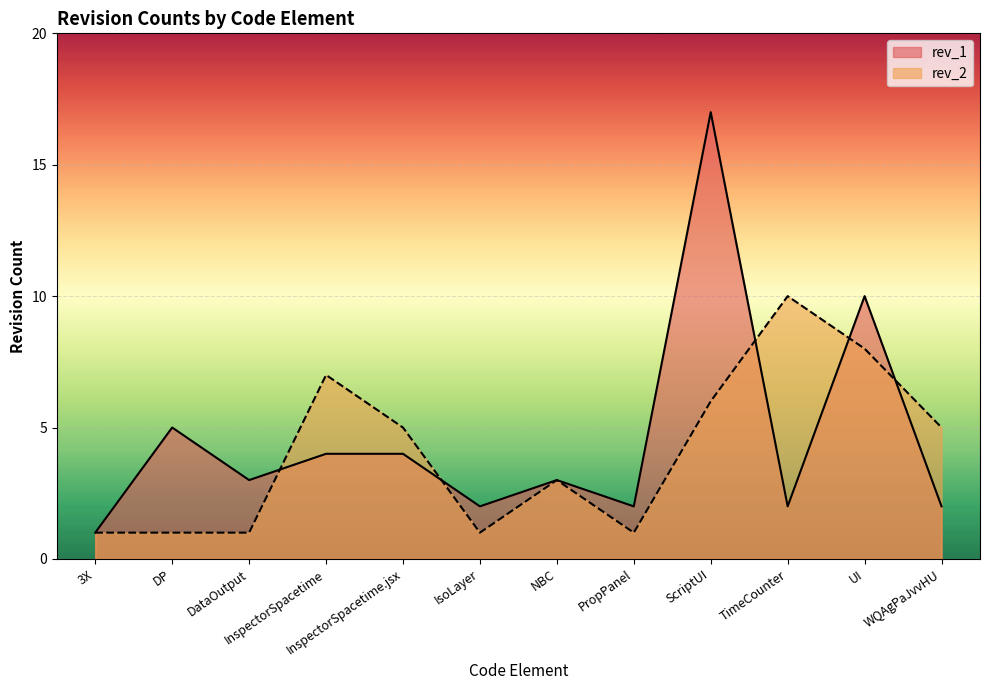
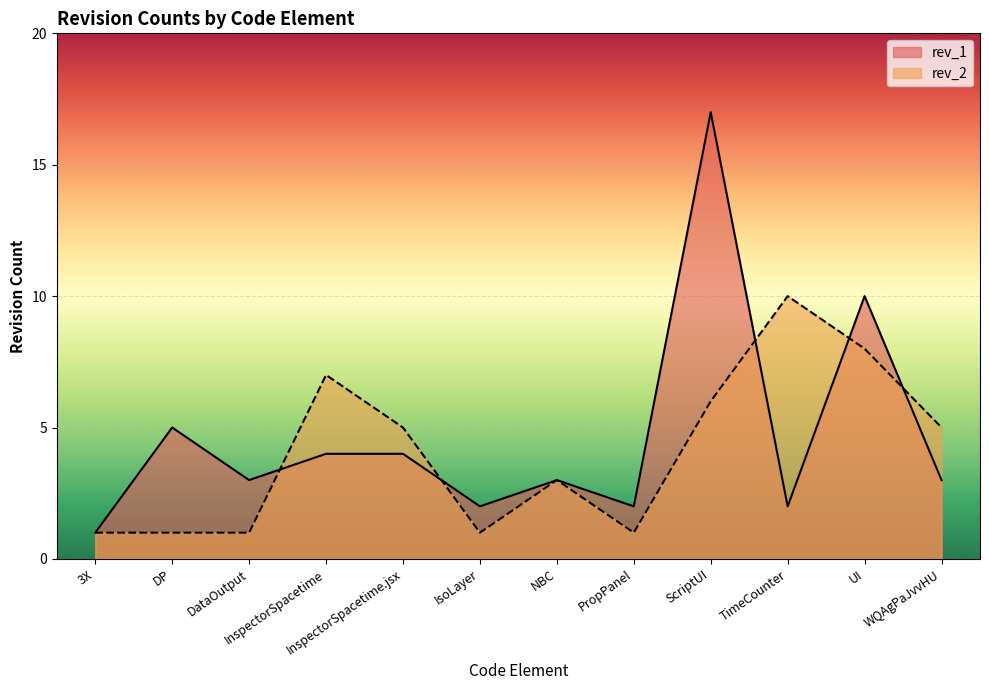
rev_1, WQAgPaJvvHU: 2 -> 3
